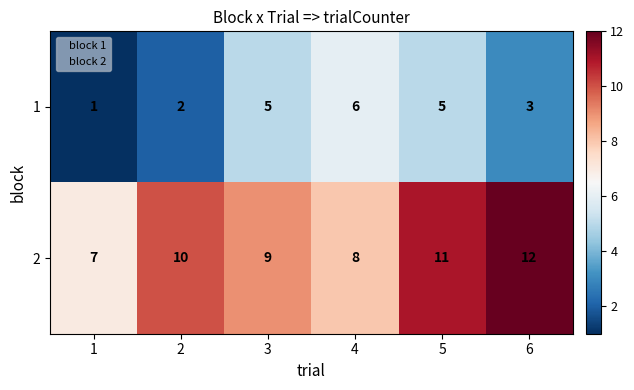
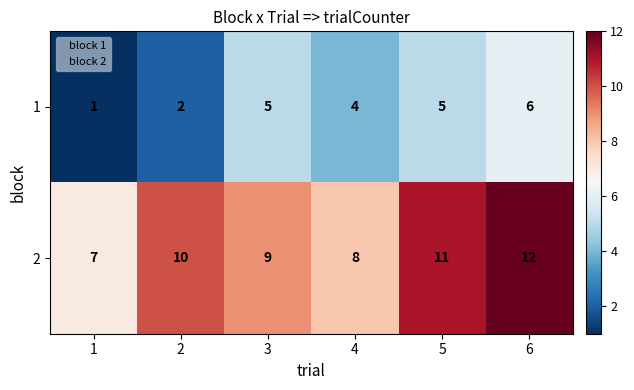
1, 4: 6 -> 4
1, 6: 3 -> 6
